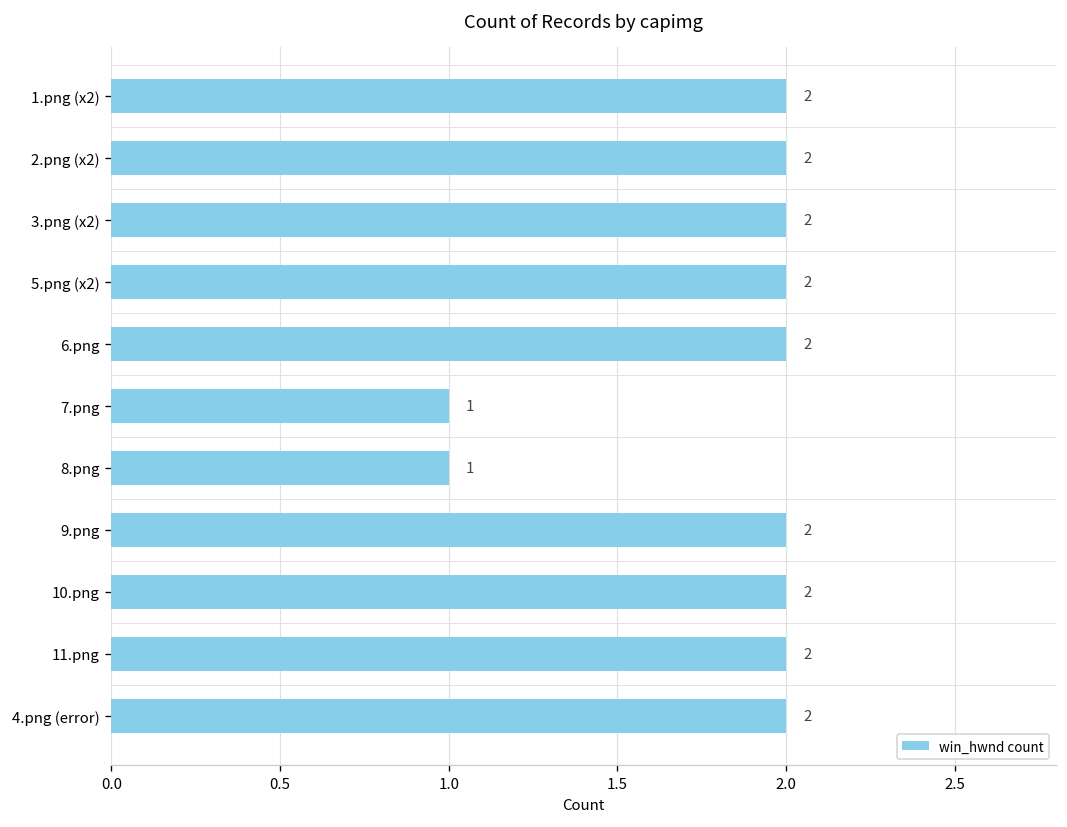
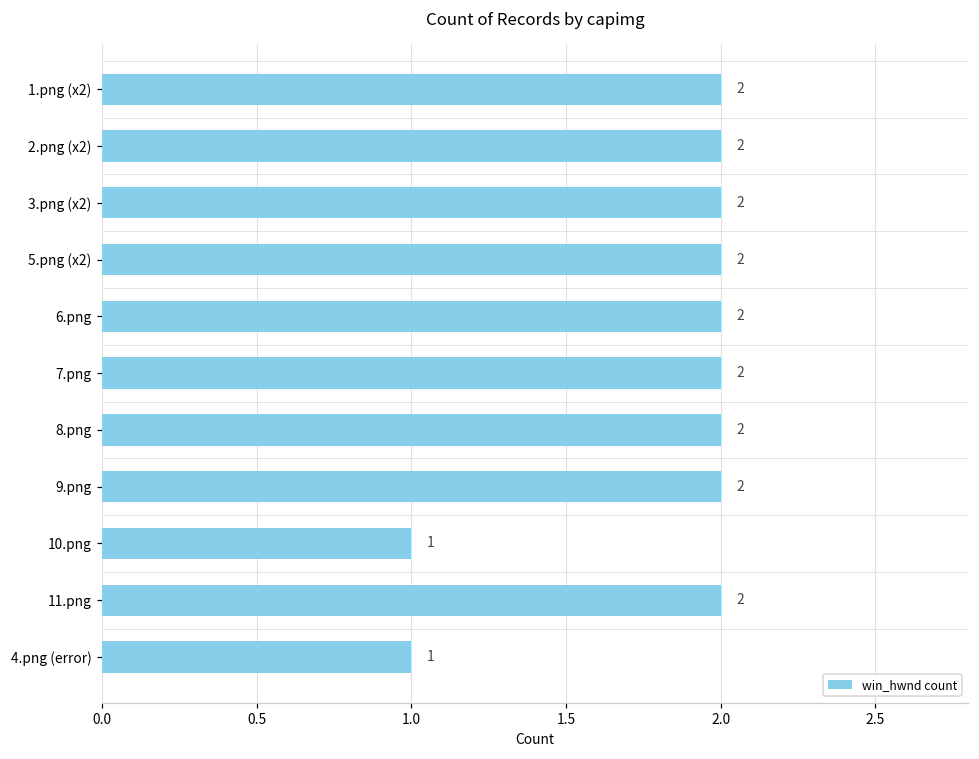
7.png: 1 -> 2
8.png: 1 -> 2
10.png: 2 -> 1
4.png (error): 2 -> 1
